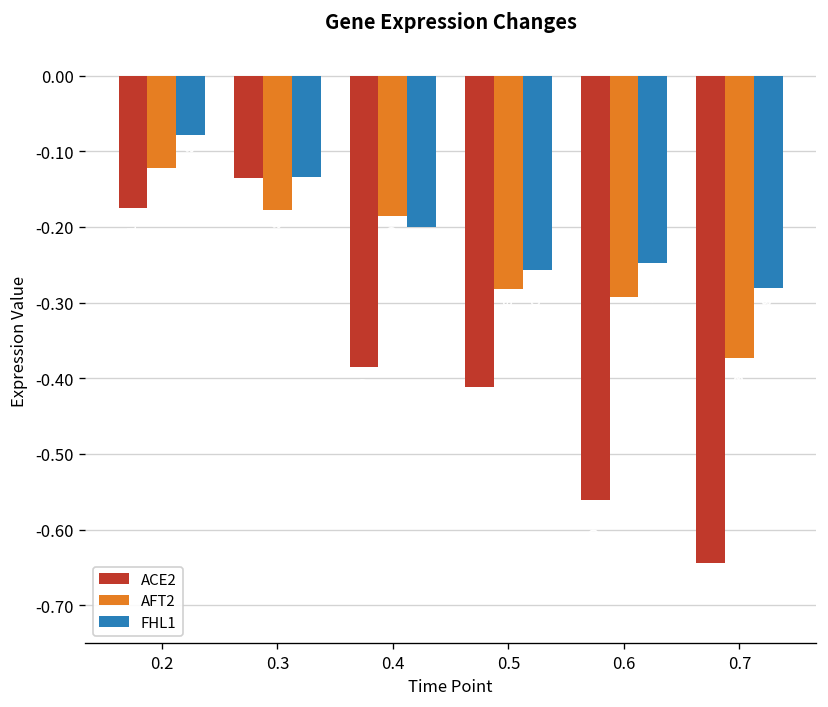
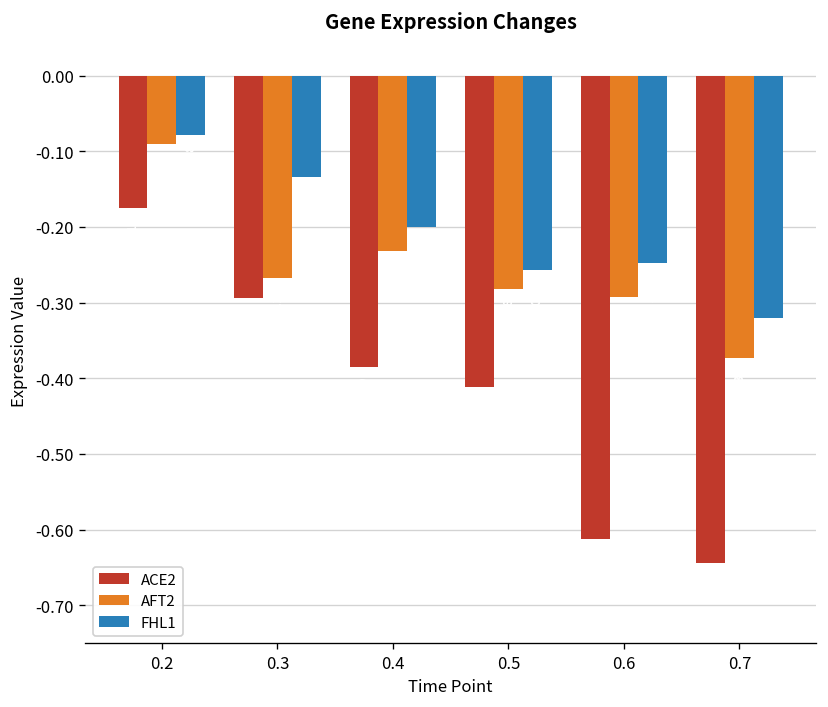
AFT2, 0.2: -0.12 -> -0.09
ACE2, 0.3: -0.14 -> -0.29
AFT2, 0.3: -0.18 -> -0.27
AFT2, 0.4: -0.19 -> -0.23
ACE2, 0.6: -0.56 -> -0.61
FHL1, 0.7: -0.28 -> -0.32
